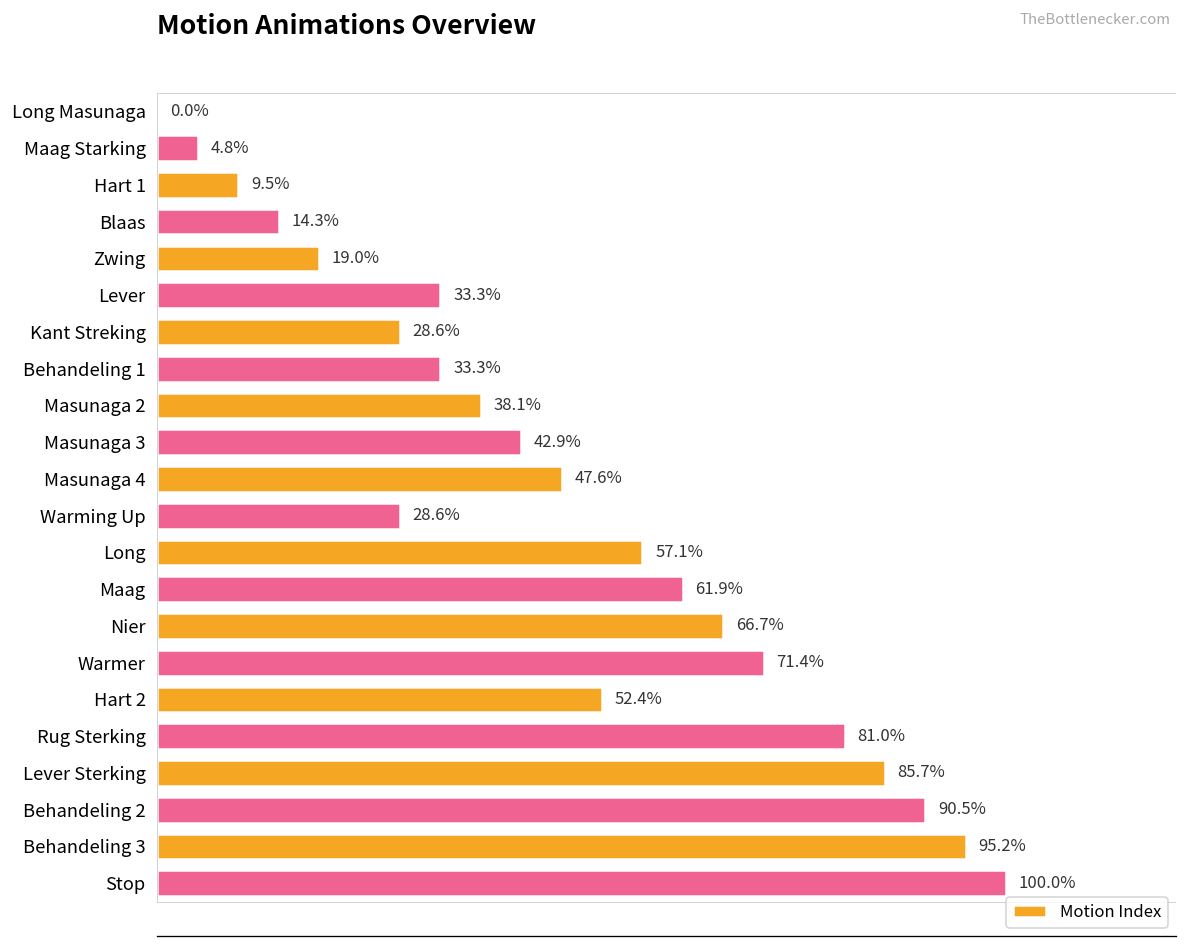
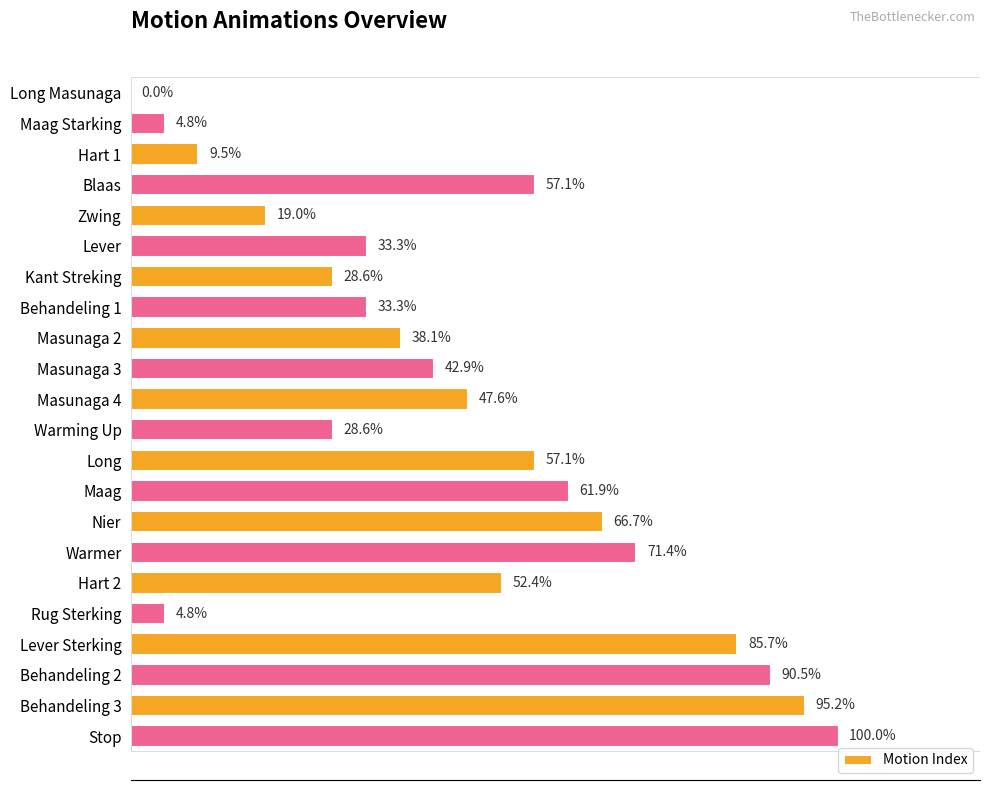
Blaas: 14.3% -> 57.1%
Rug Sterking: 81.0% -> 4.8%
